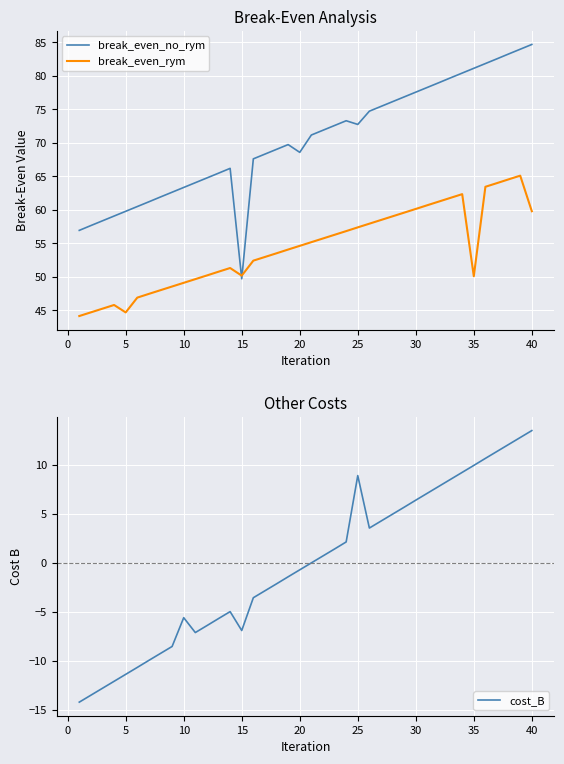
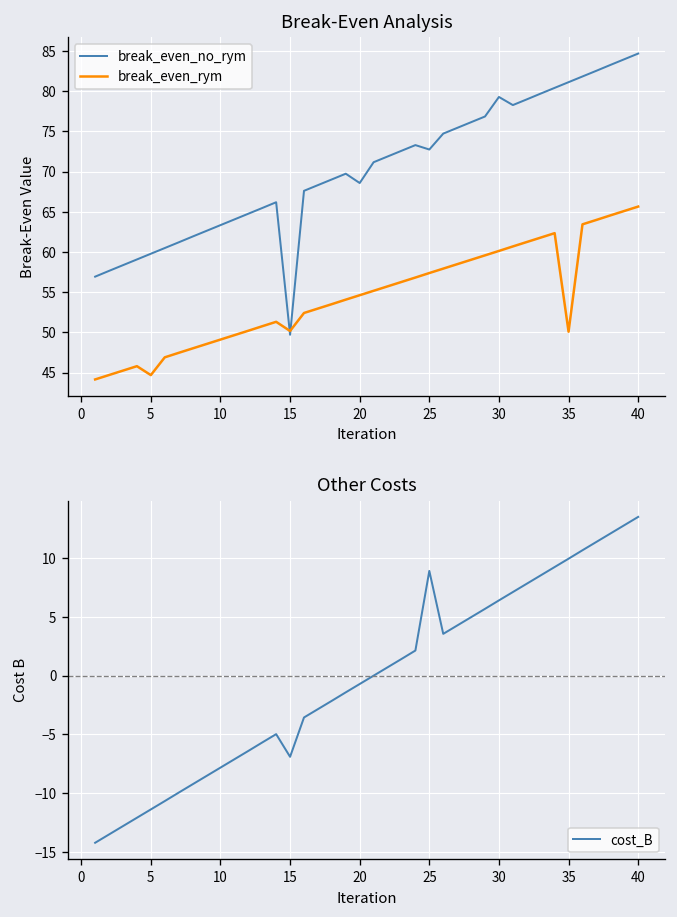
Break-Even Analysis, break_even_no_rym, 30: 78 -> 79
Break-Even Analysis, break_even_rym, 40: 60 -> 66
Other Costs, 10: -6 -> -8
